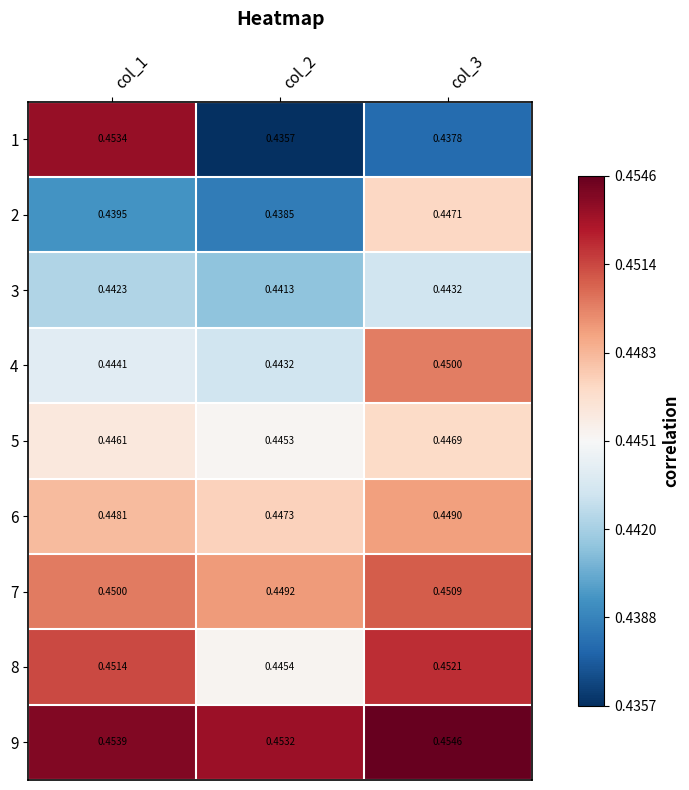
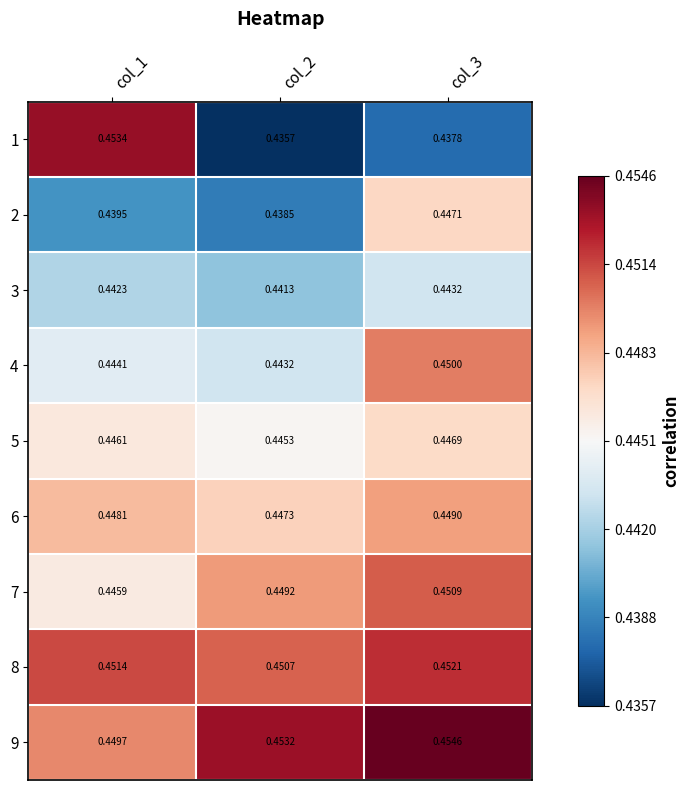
7, col_1: 0.4500 -> 0.4459
8, col_2: 0.4454 -> 0.4507
9, col_1: 0.4539 -> 0.4497
